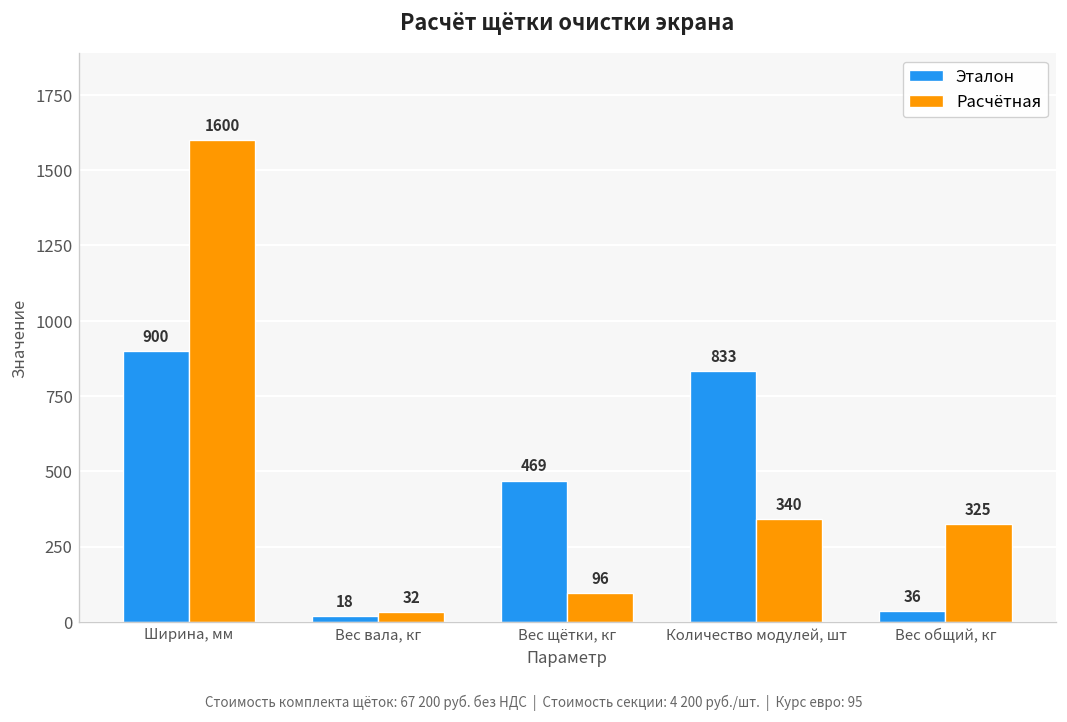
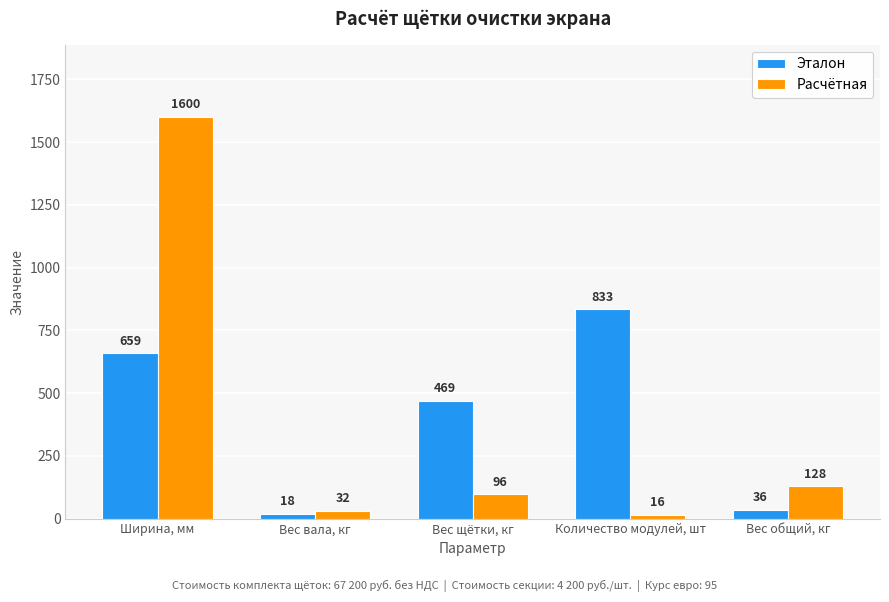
Эталон, Ширина, мм: 900 -> 659
Расчётная, Количество модулей, шт: 340 -> 16
Расчётная, Вес общий, кг: 325 -> 128
